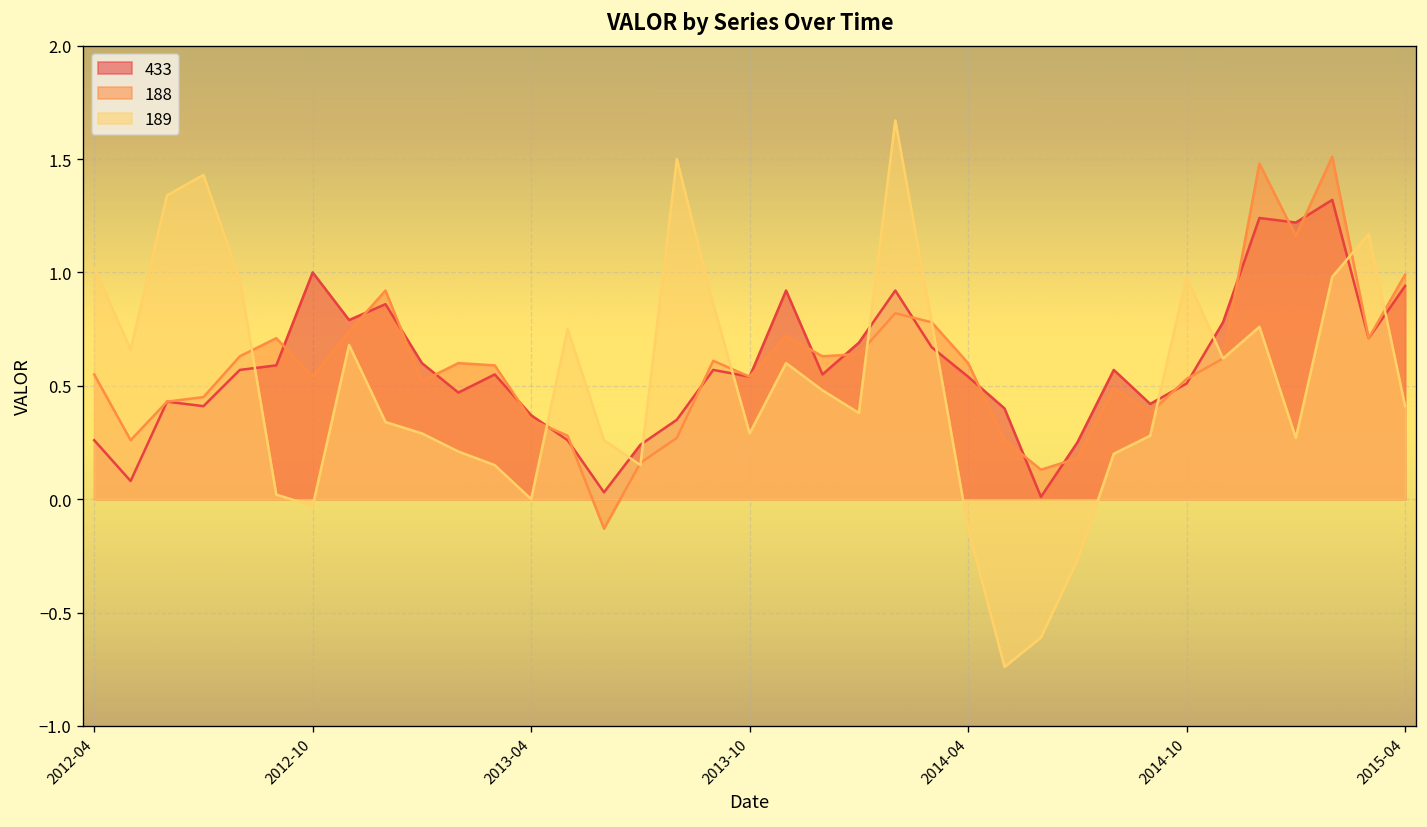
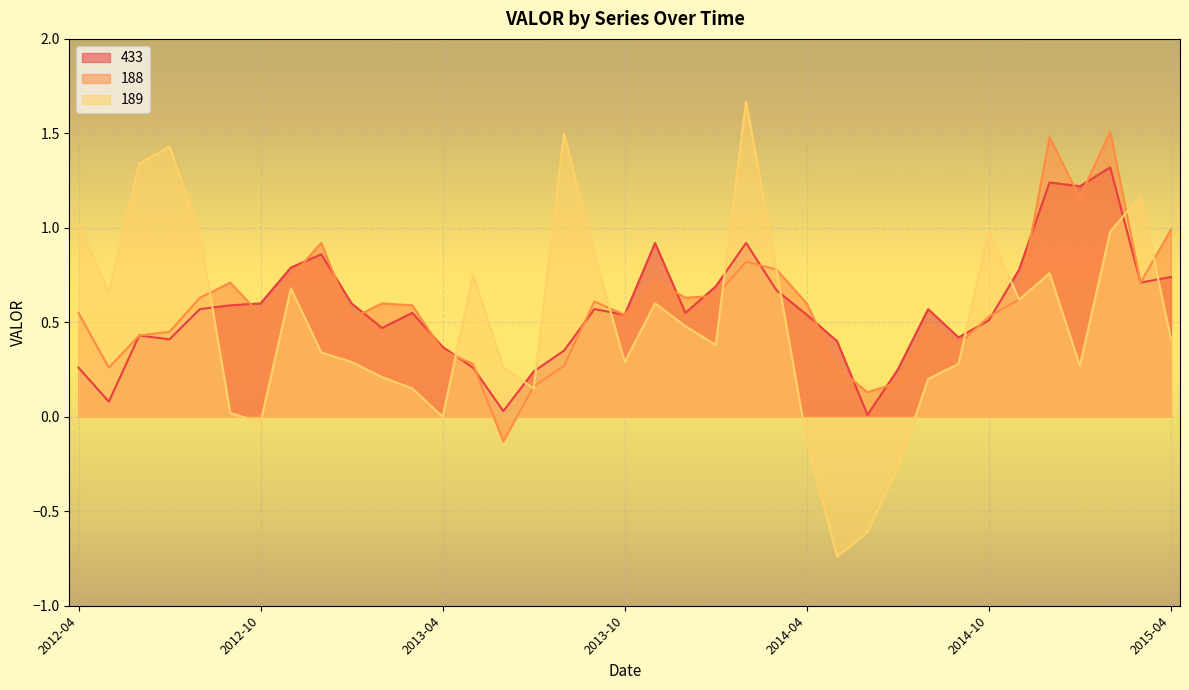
433, 2012-10: 1.0 -> 0.6
433, 2015-04: 0.94 -> 0.74
